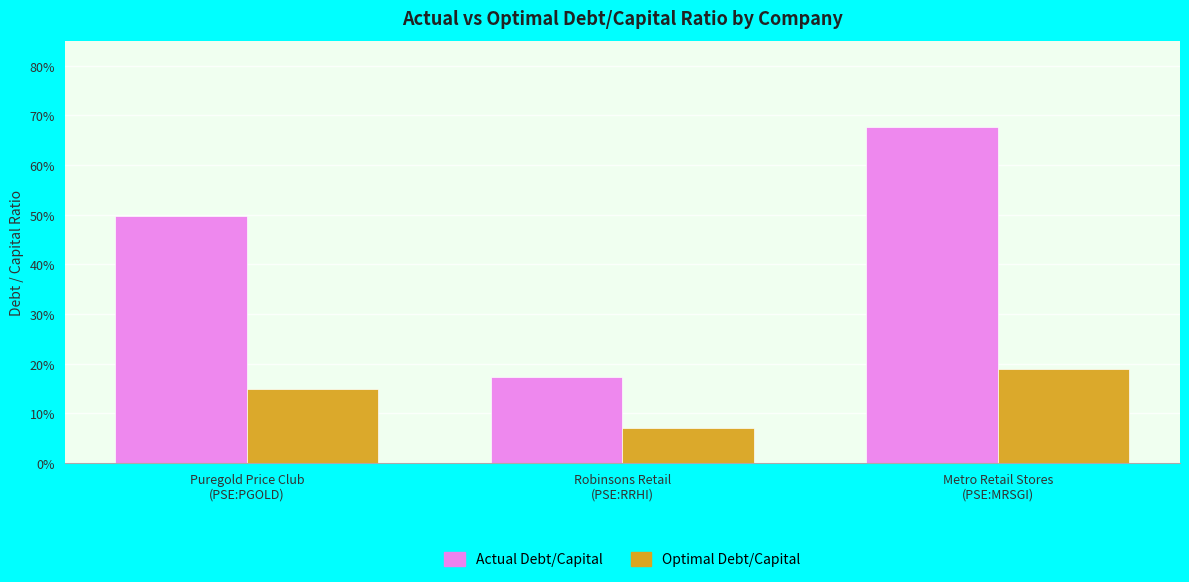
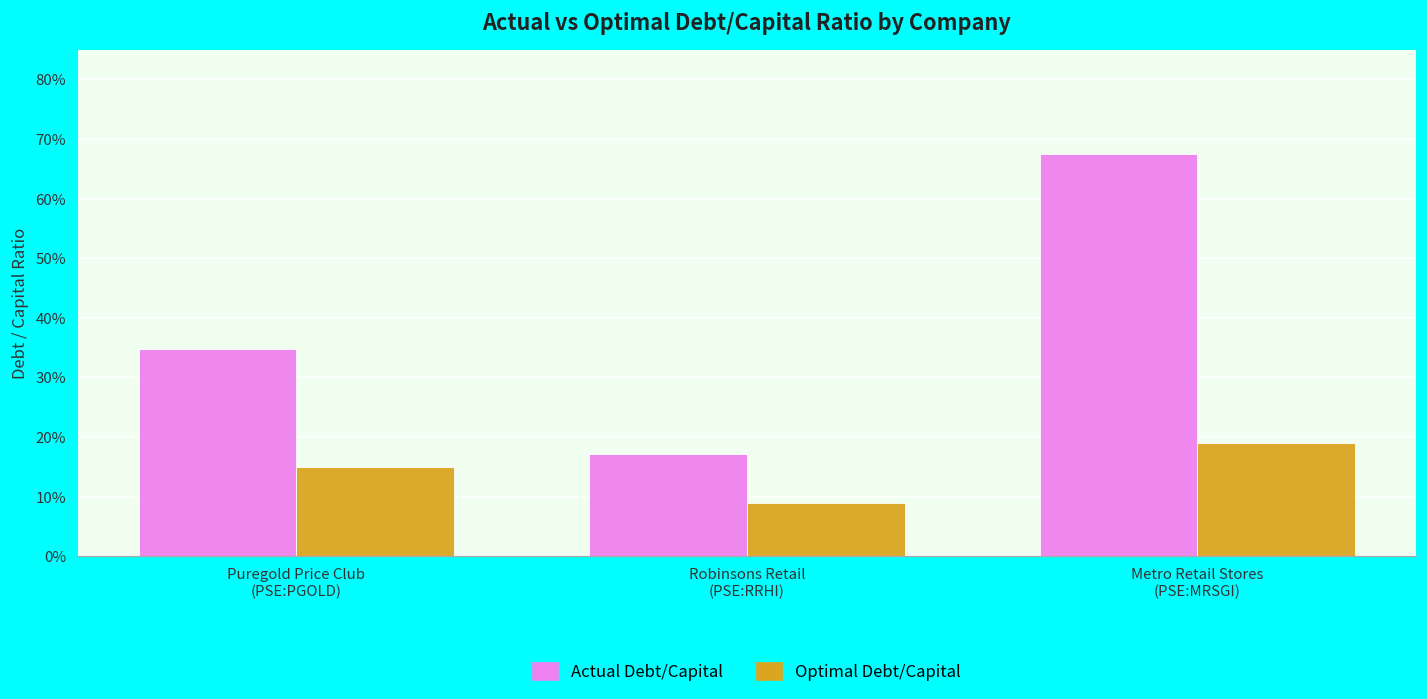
Actual Debt/Capital, Puregold Price Club (PSE:PGOLD): 50% -> 35%
Optimal Debt/Capital, Robinsons Retail (PSE:RRHI): 7% -> 9%
